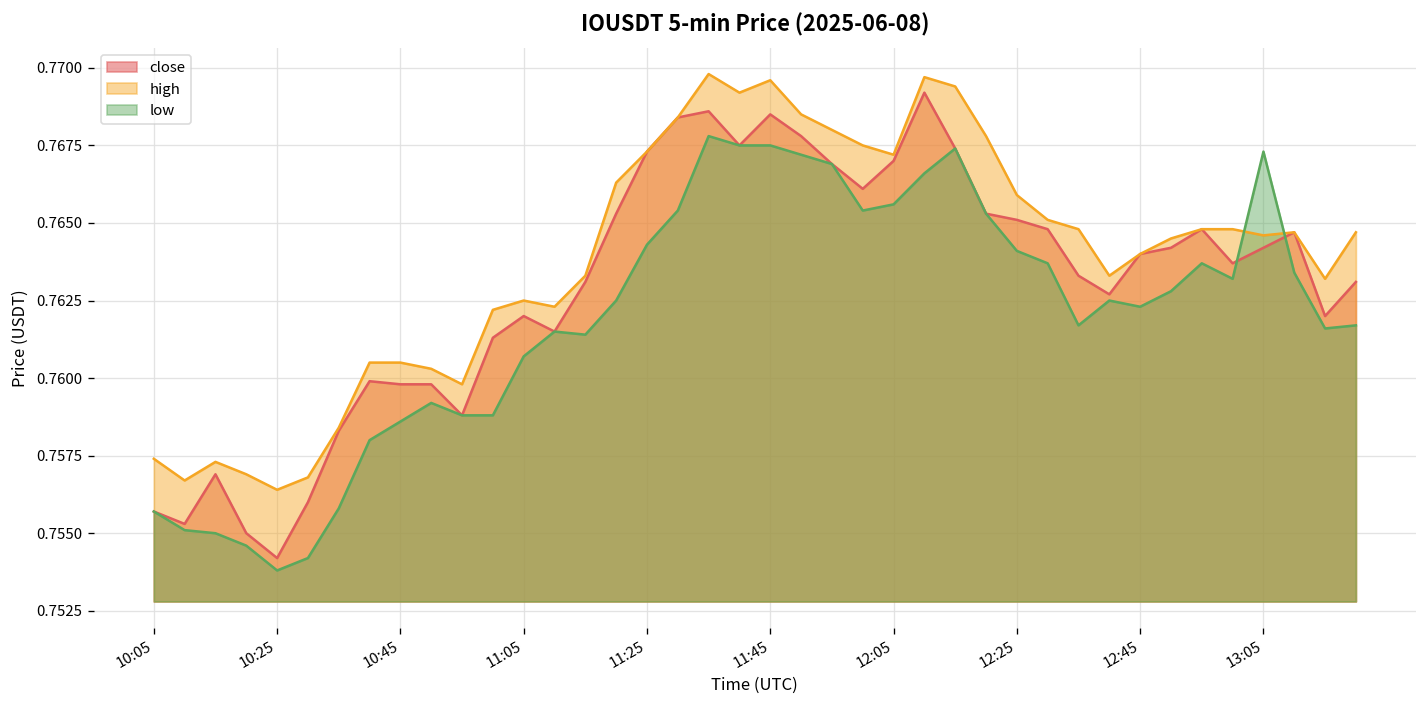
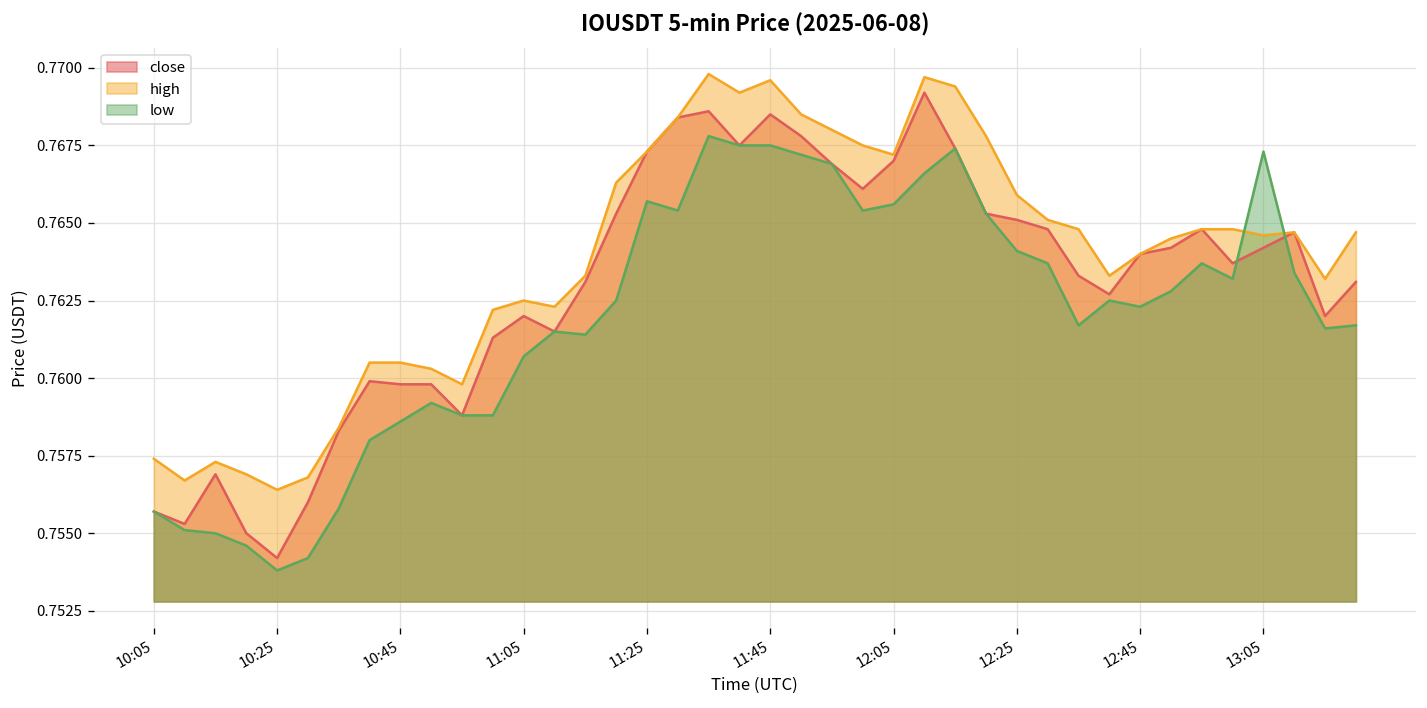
low, 11:25: 0.7643 -> 0.7657
